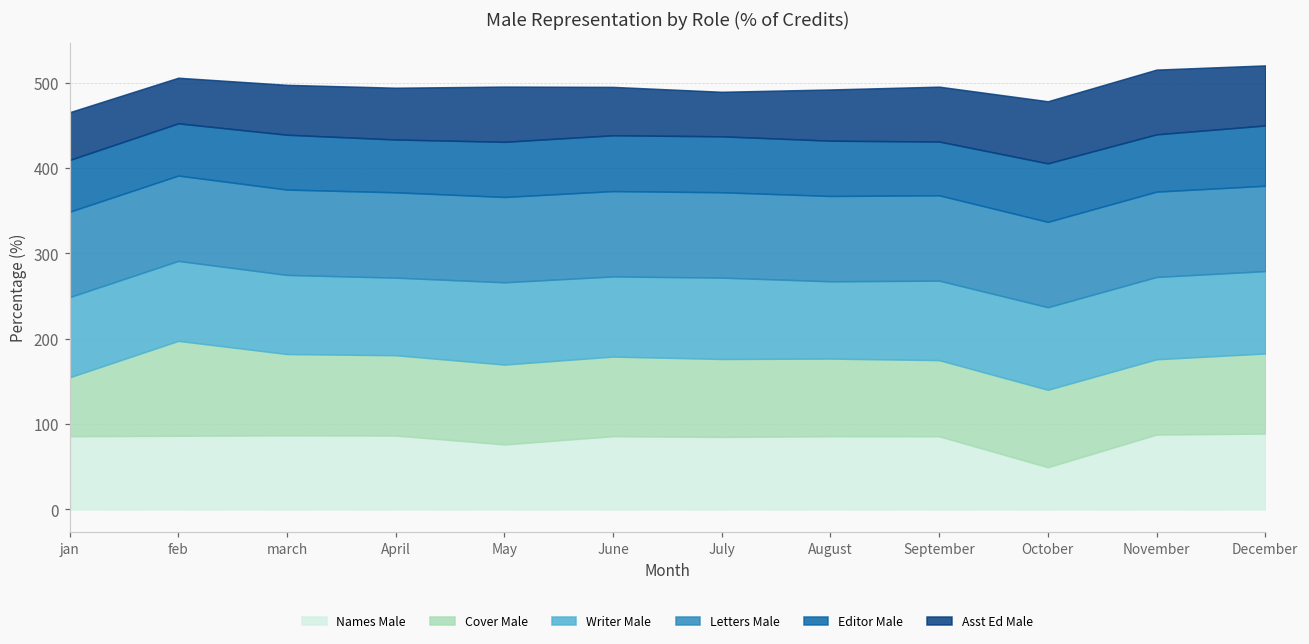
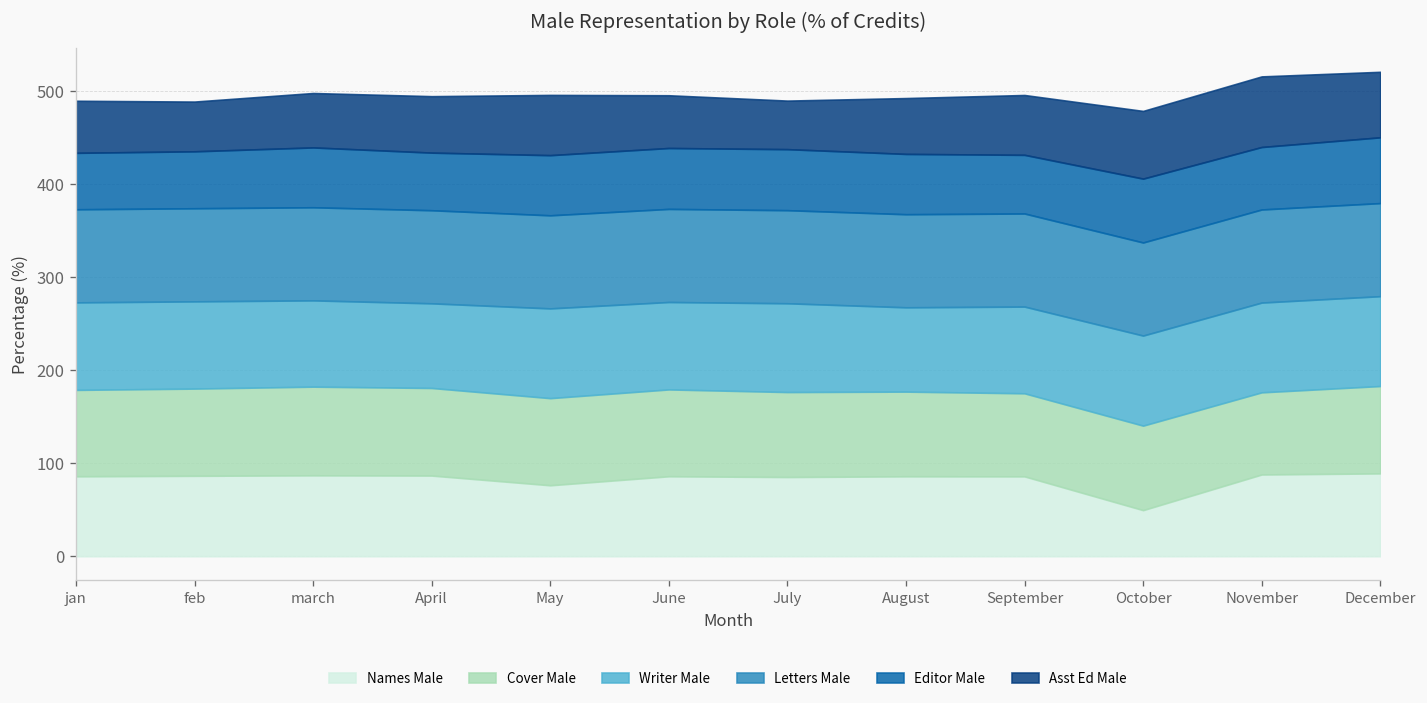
Cover Male, jan: 70 -> 90
Cover Male, feb: 110 -> 90
